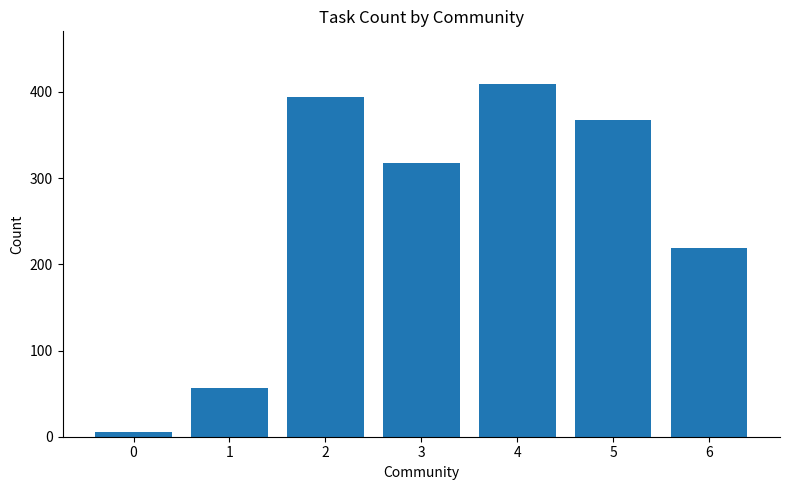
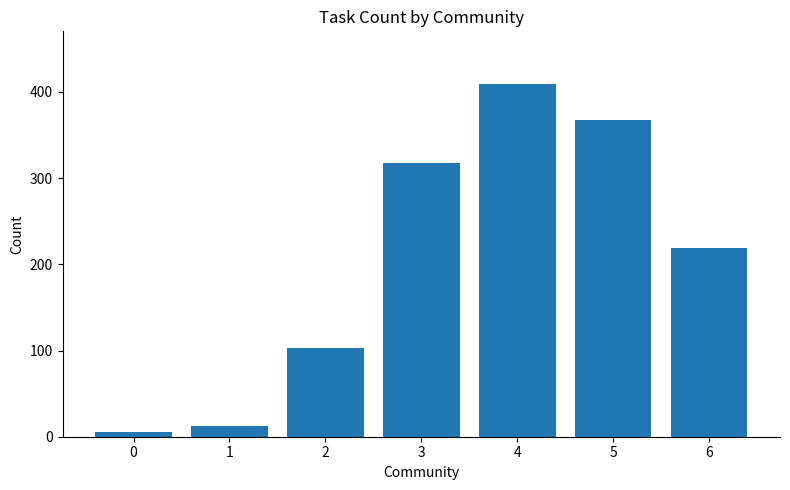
1: 60 -> 10
2: 390 -> 100
